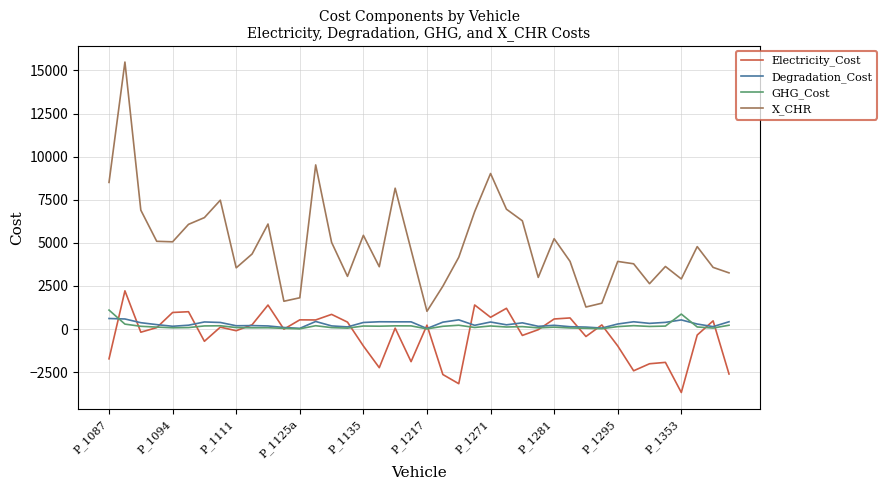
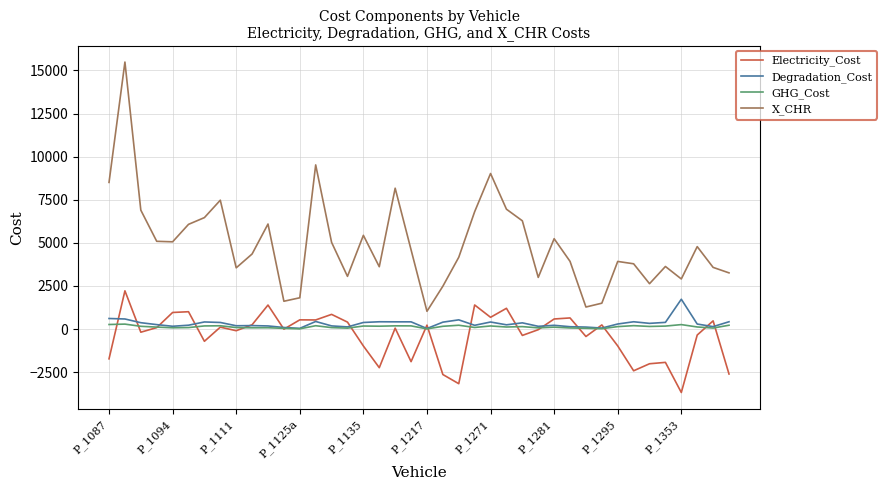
GHG_Cost, P_1087: 1100 -> 300
Degradation_Cost, P_1353: 500 -> 1700
GHG_Cost, P_1353: 900 -> 300
